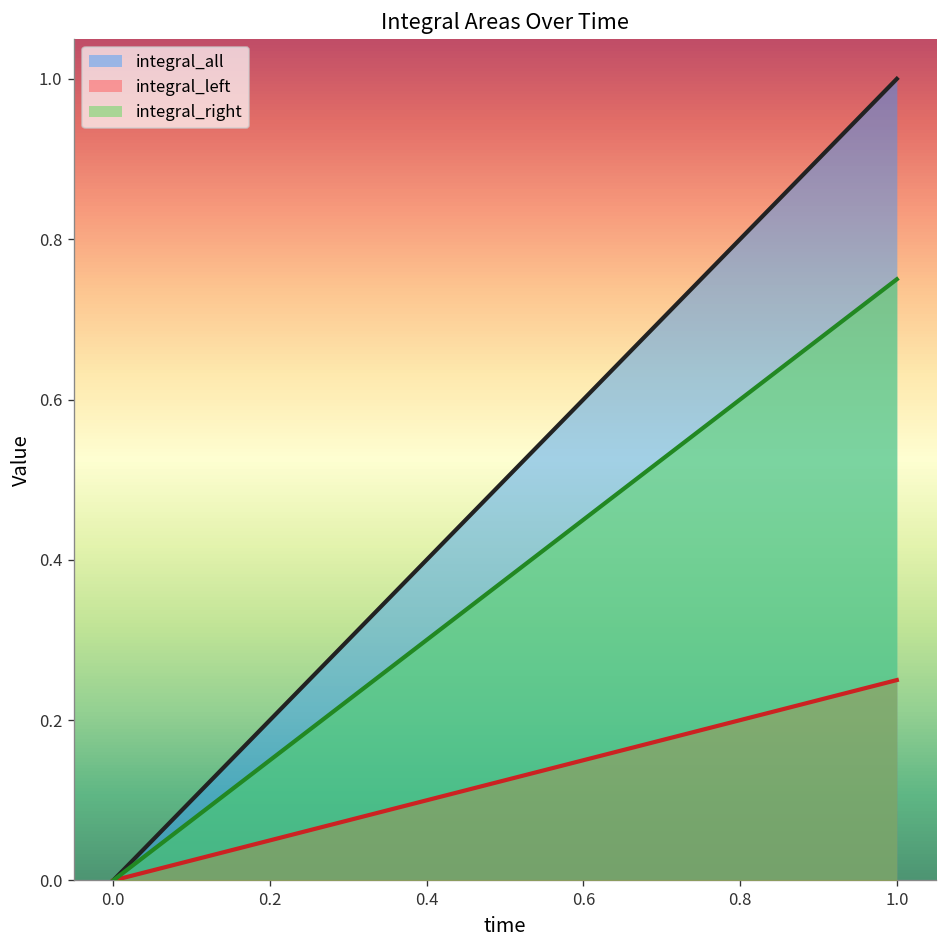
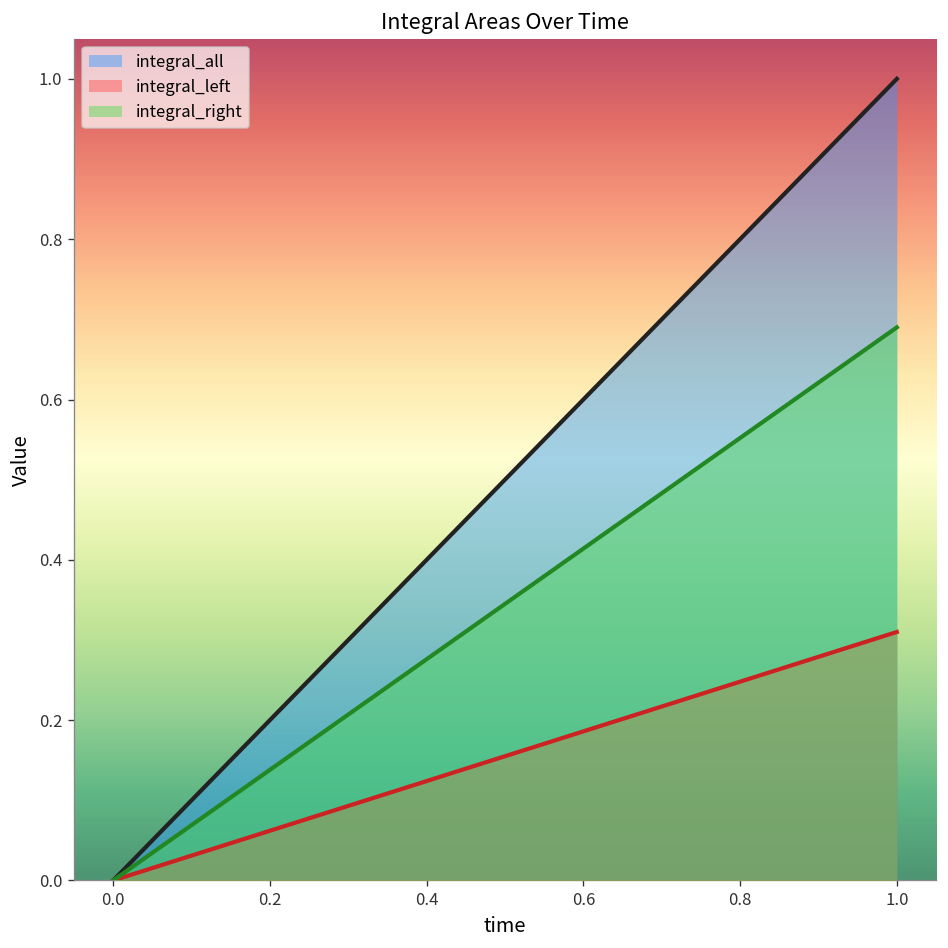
integral_left, 1.0: 0.25 -> 0.31
integral_right, 1.0: 0.75 -> 0.69
